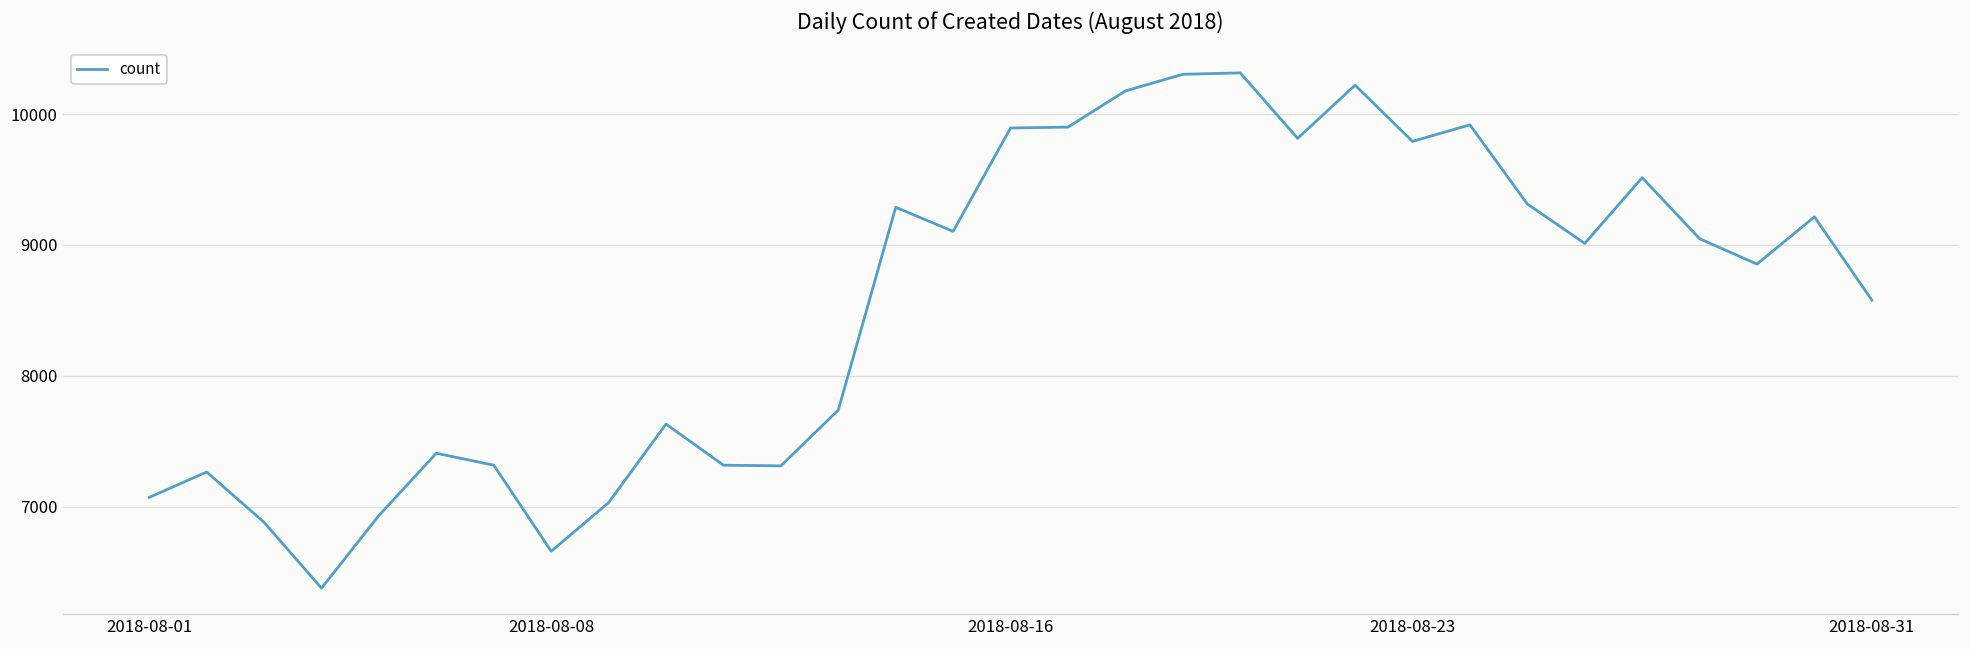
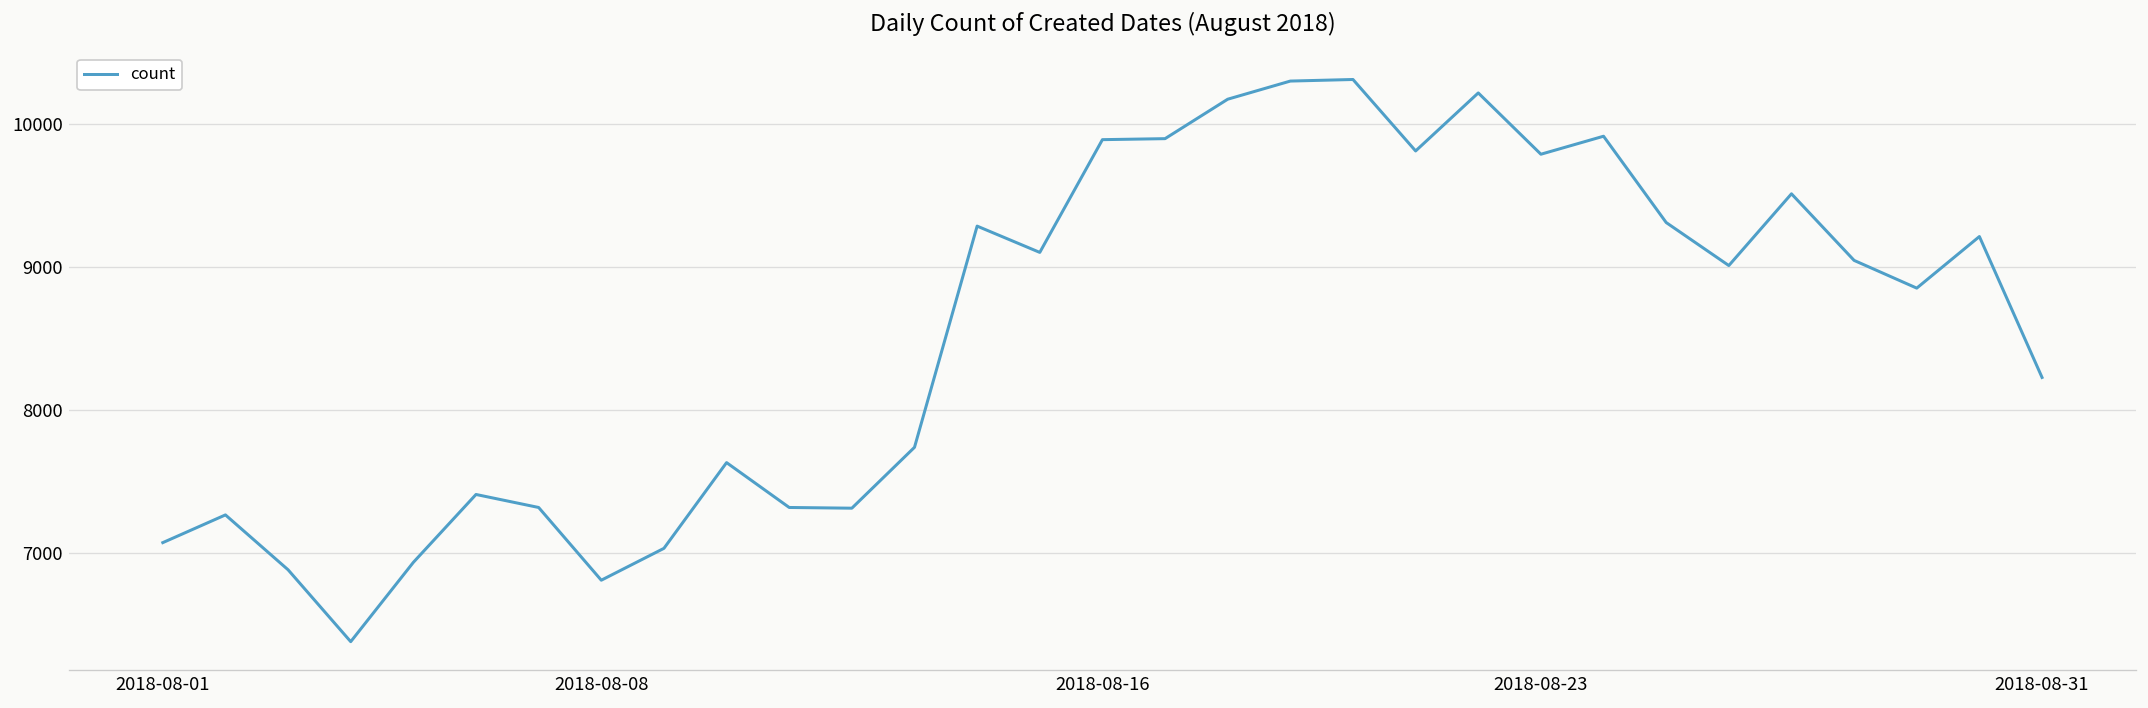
2018-08-08: 6660 -> 6810
2018-08-31: 8580 -> 8230
